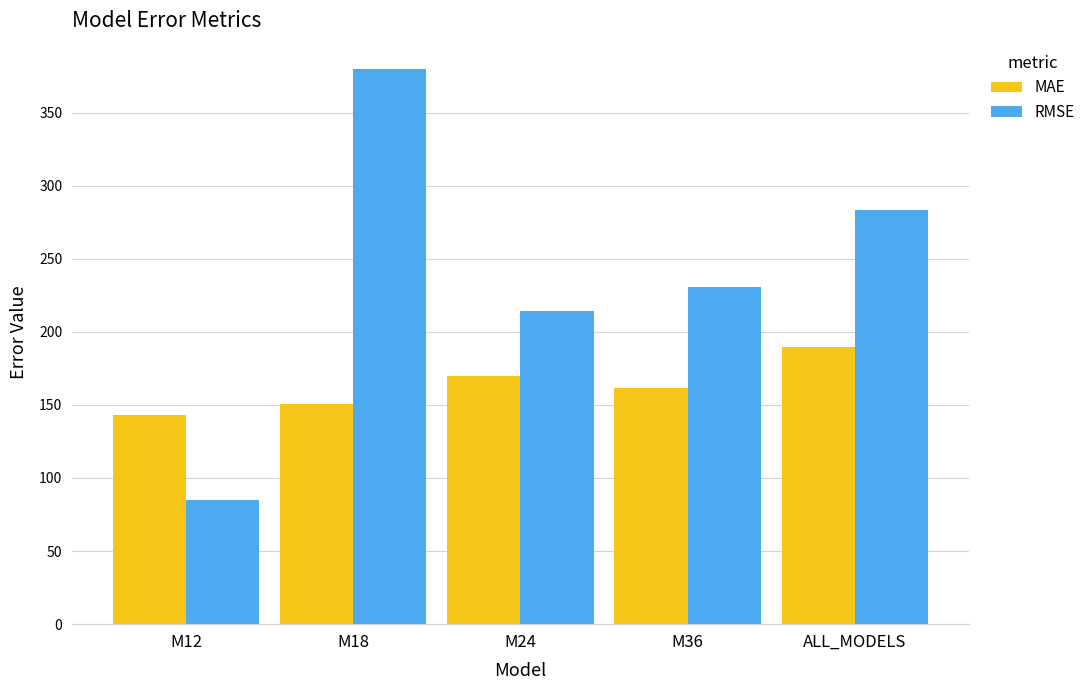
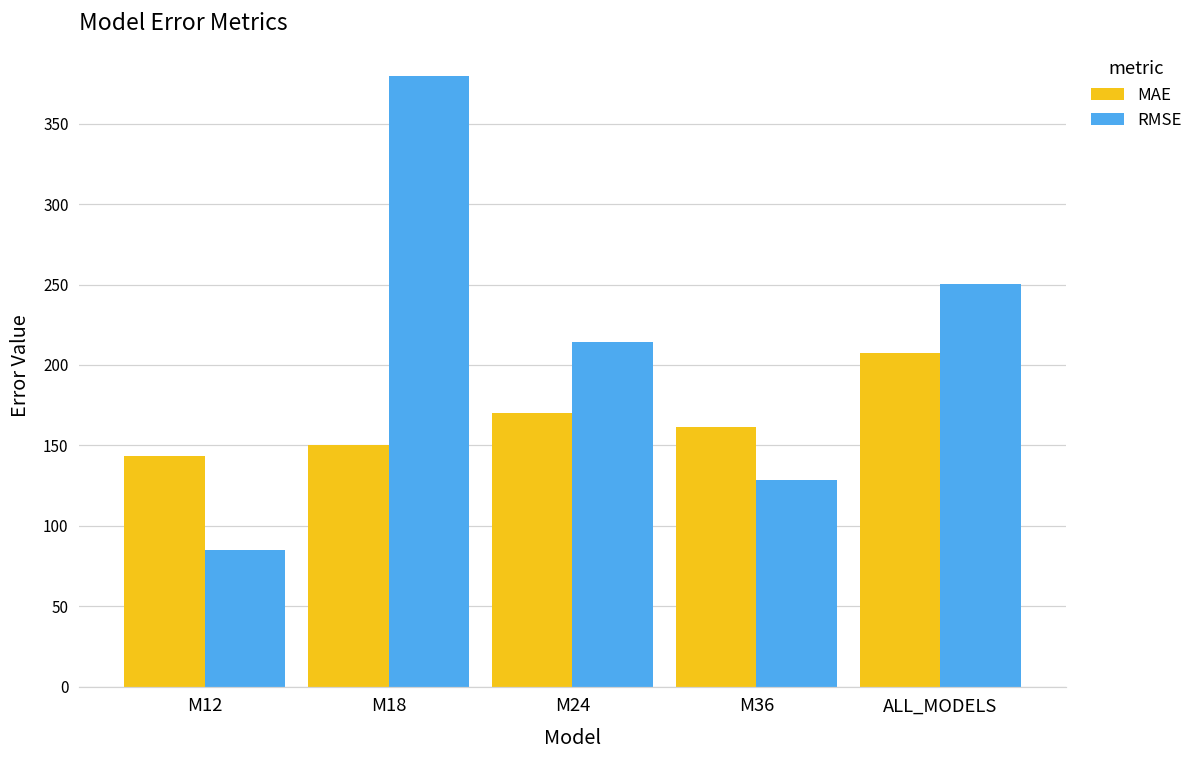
RMSE, M36: 230 -> 129
MAE, ALL_MODELS: 190 -> 208
RMSE, ALL_MODELS: 283 -> 250
